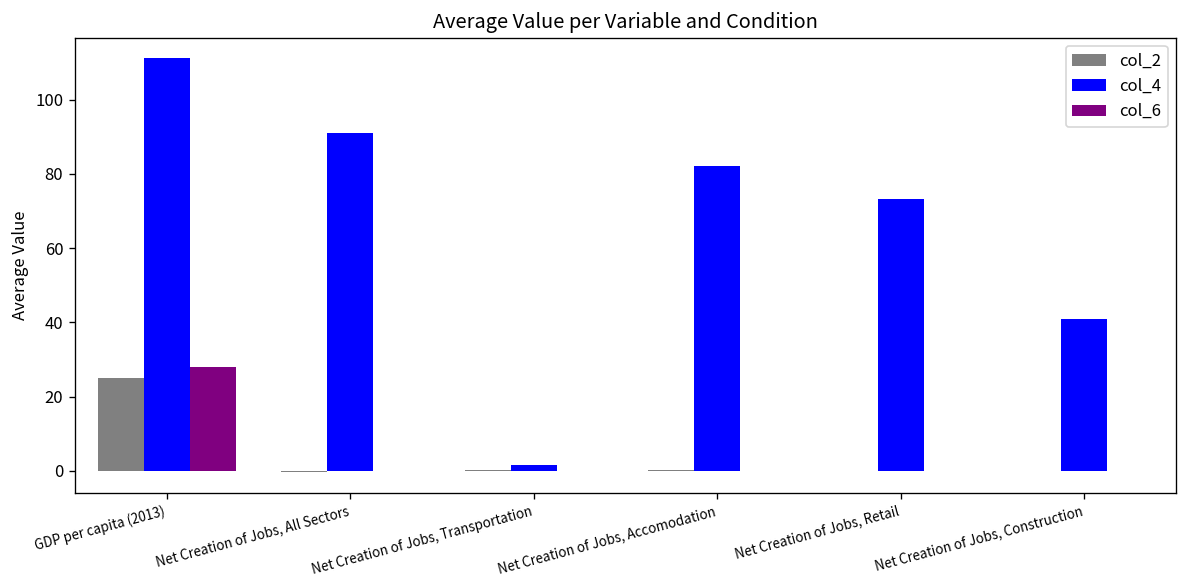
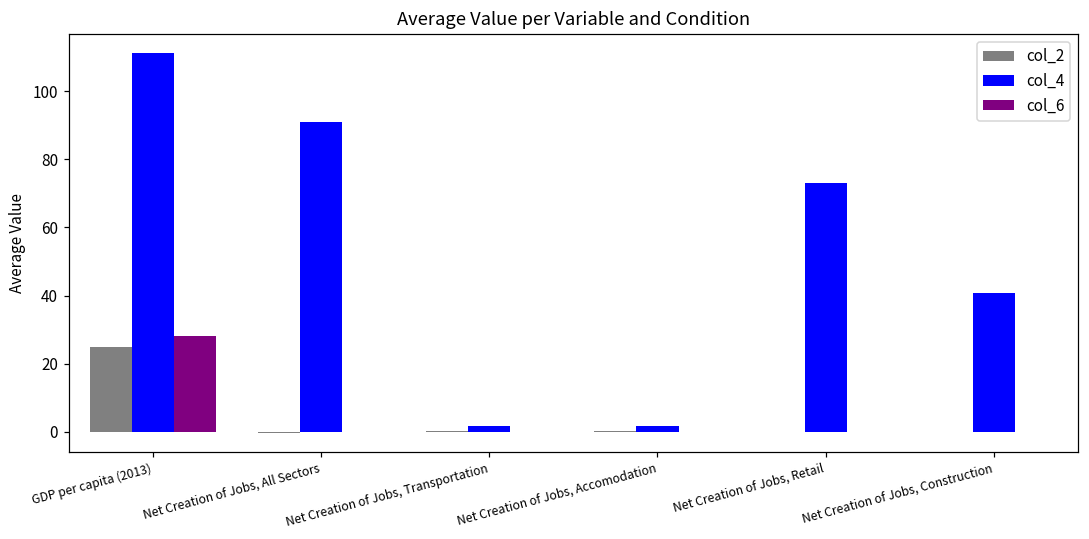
col_4, Net Creation of Jobs, Accomodation: 82 -> 2
